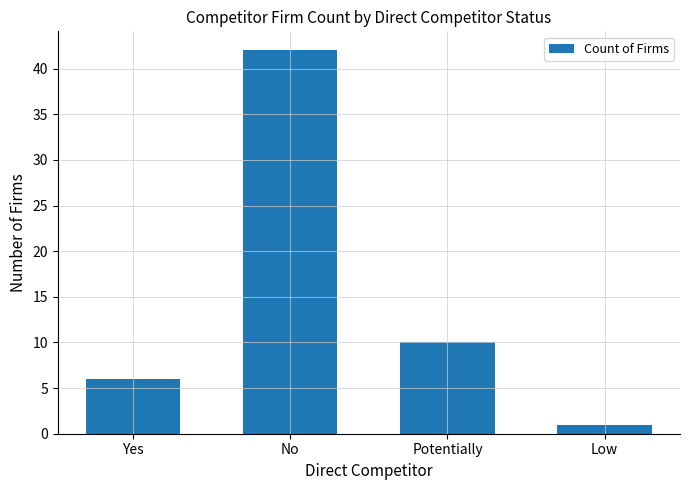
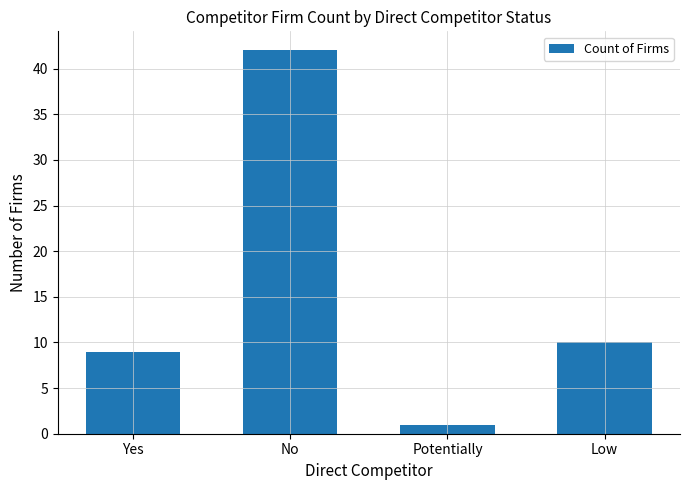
Yes: 6 -> 9
Potentially: 10 -> 1
Low: 1 -> 10
